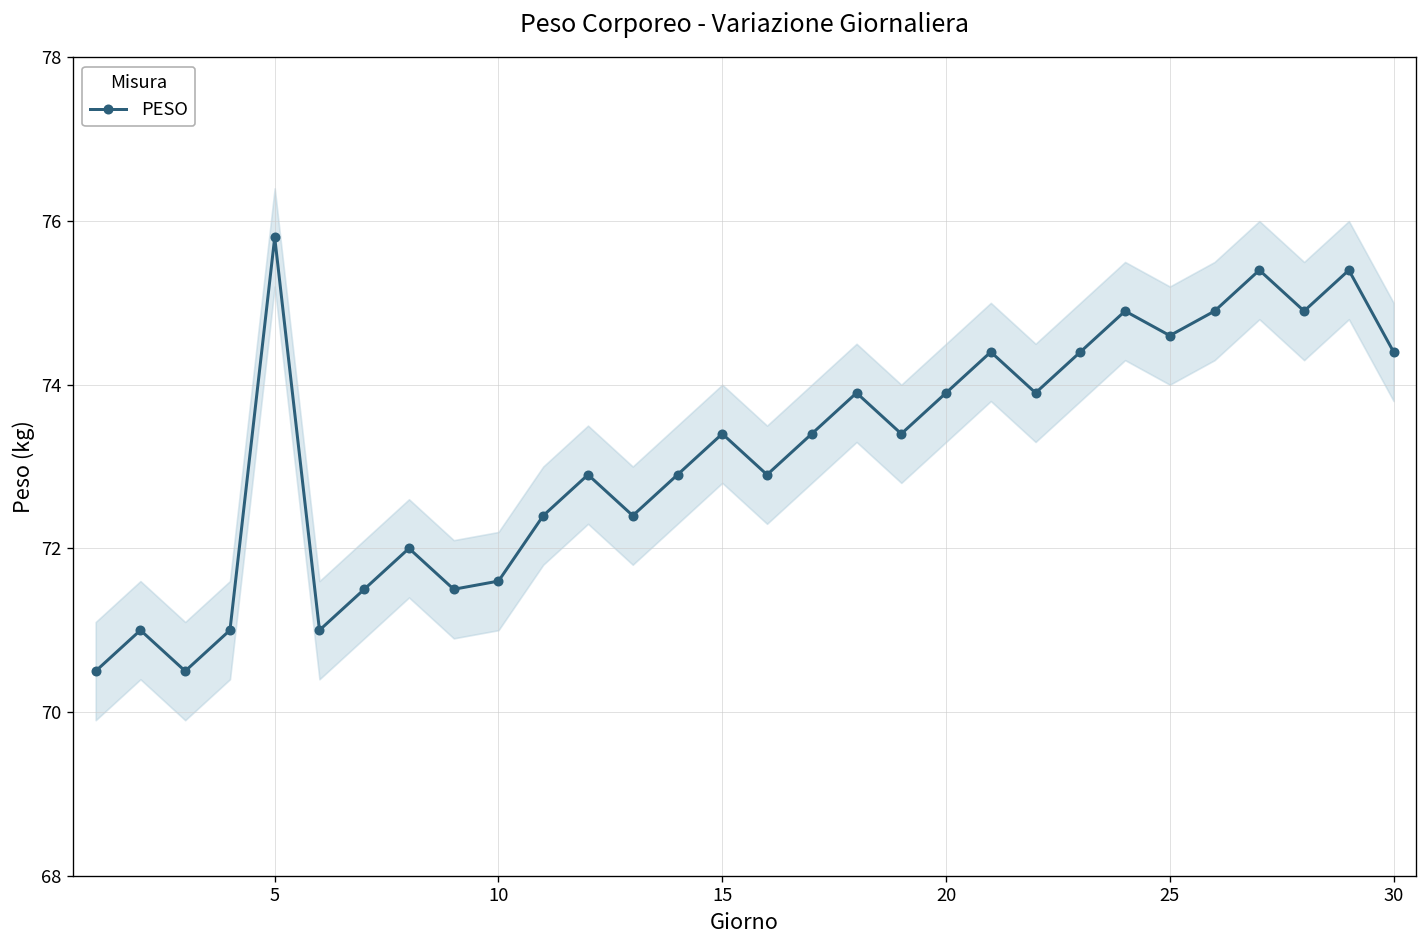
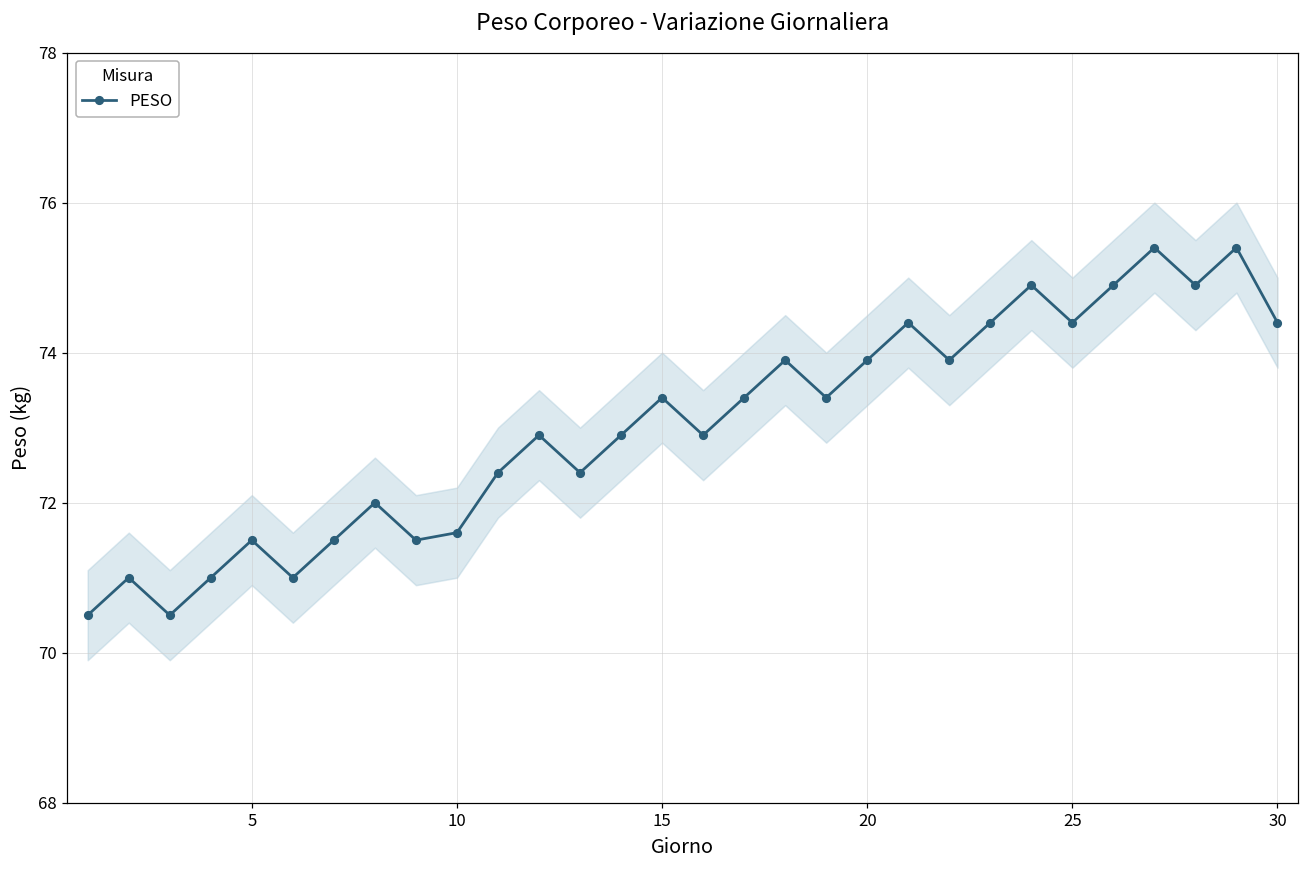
PESO, 5: 75.8 -> 71.5
PESO, 25: 74.6 -> 74.4
